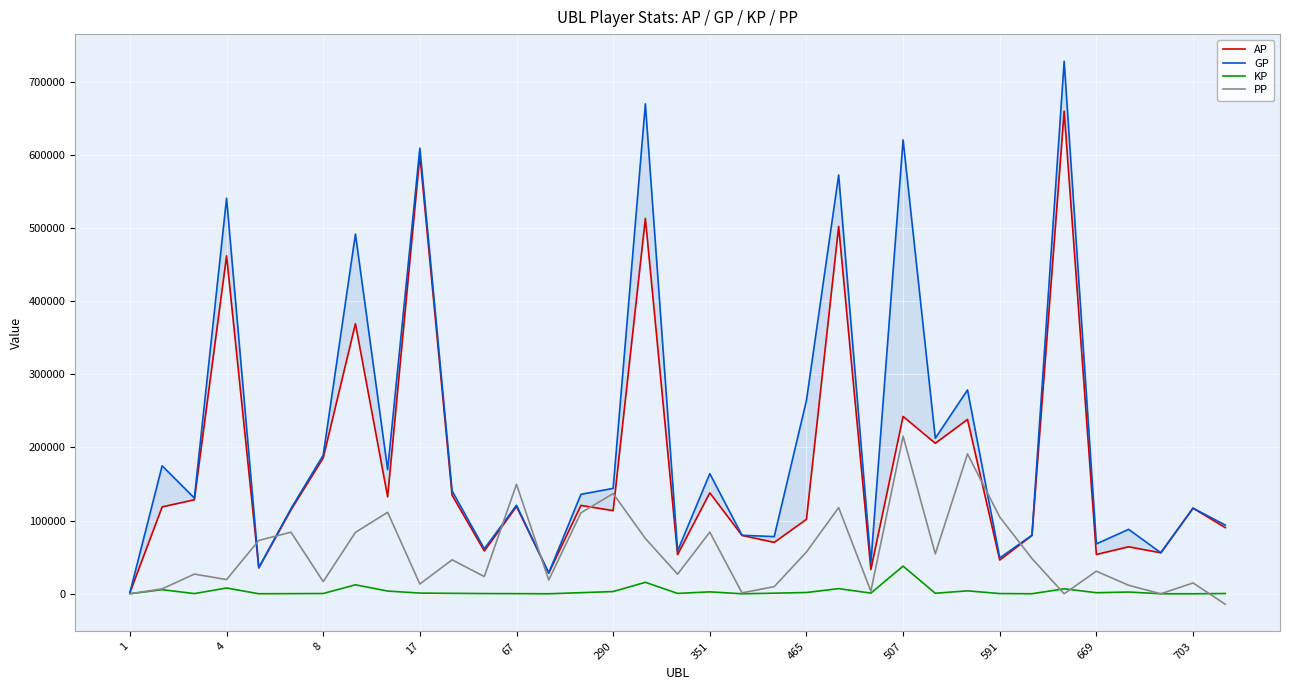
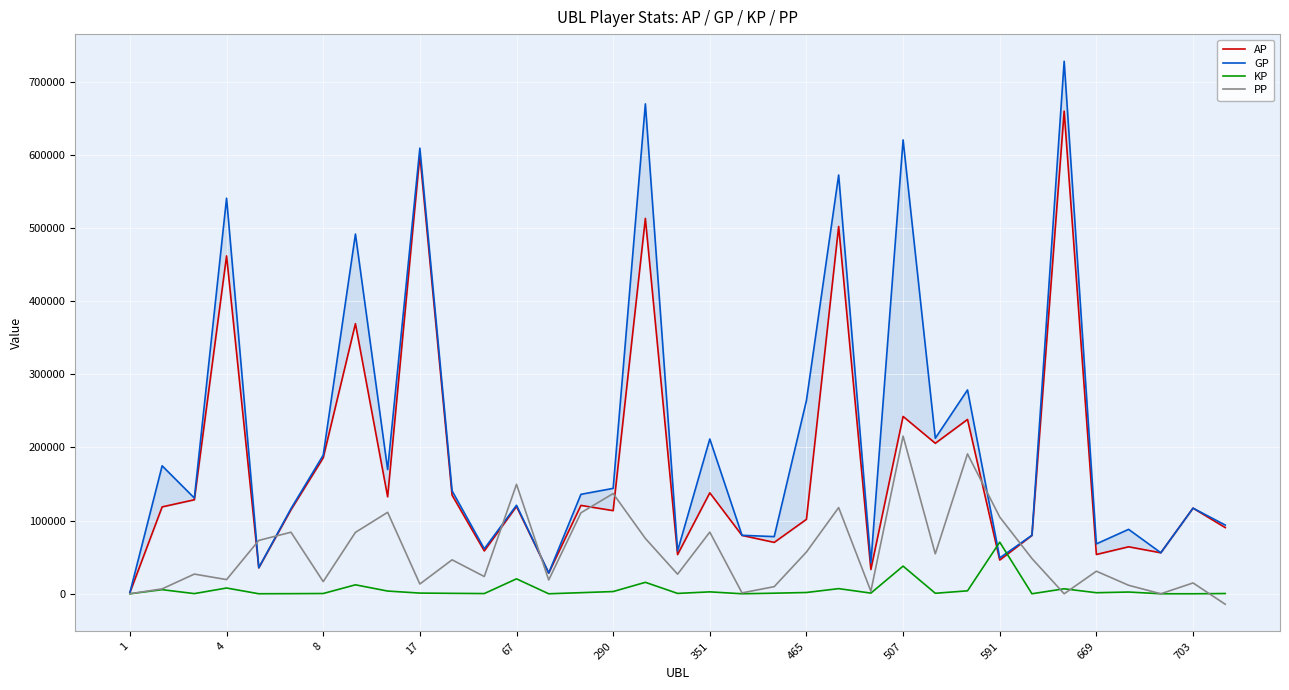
KP, 67: 0 -> 20000
GP, 351: 160000 -> 210000
KP, 591: 0 -> 70000
